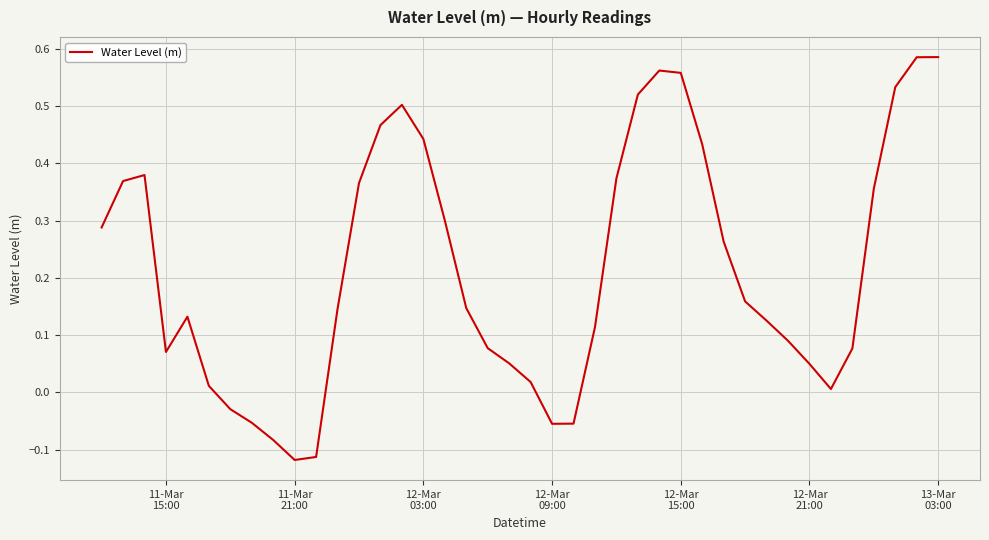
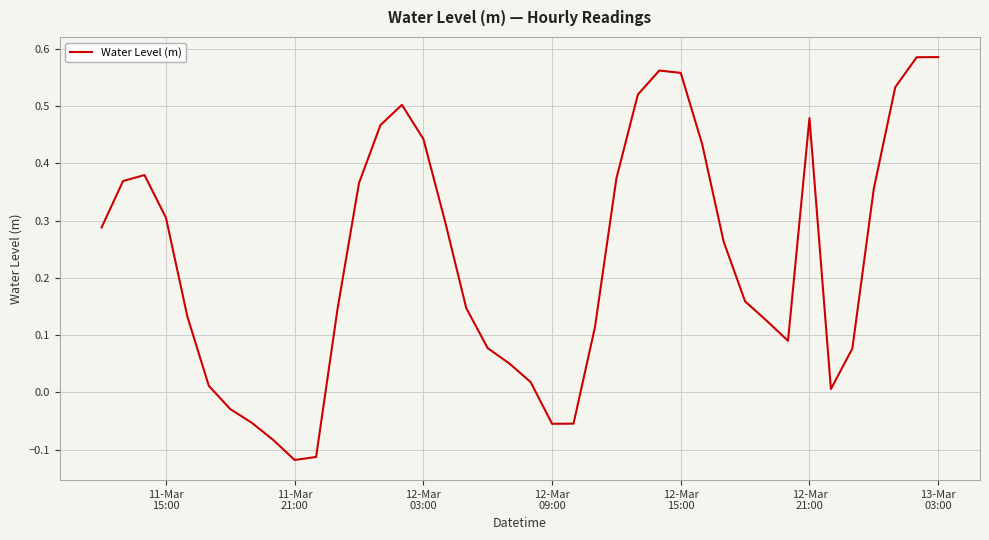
11-Mar 15:00: 0.07 -> 0.30
12-Mar 21:00: 0.05 -> 0.48
